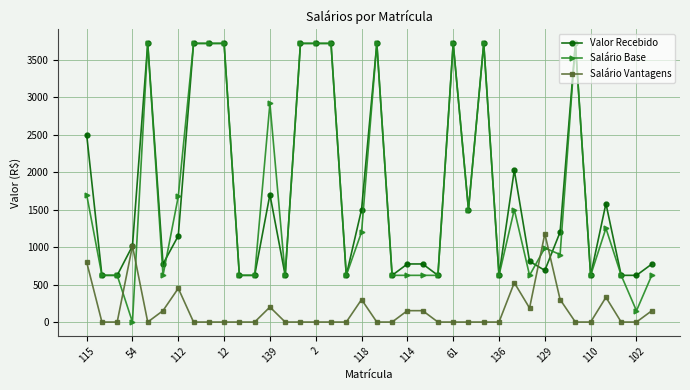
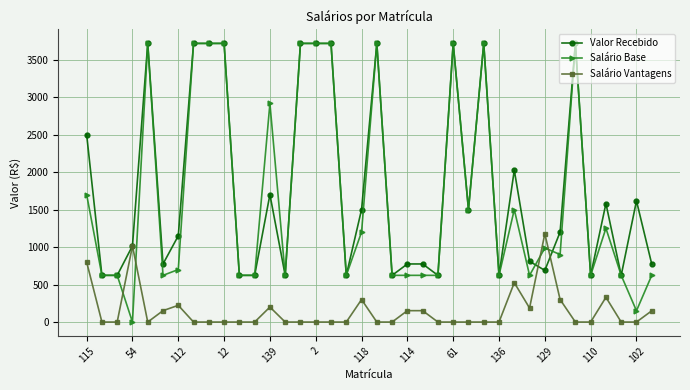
Salário Base, 112: 1700 -> 700
Salário Vantagens, 112: 500 -> 200
Valor Recebido, 102: 600 -> 1600
